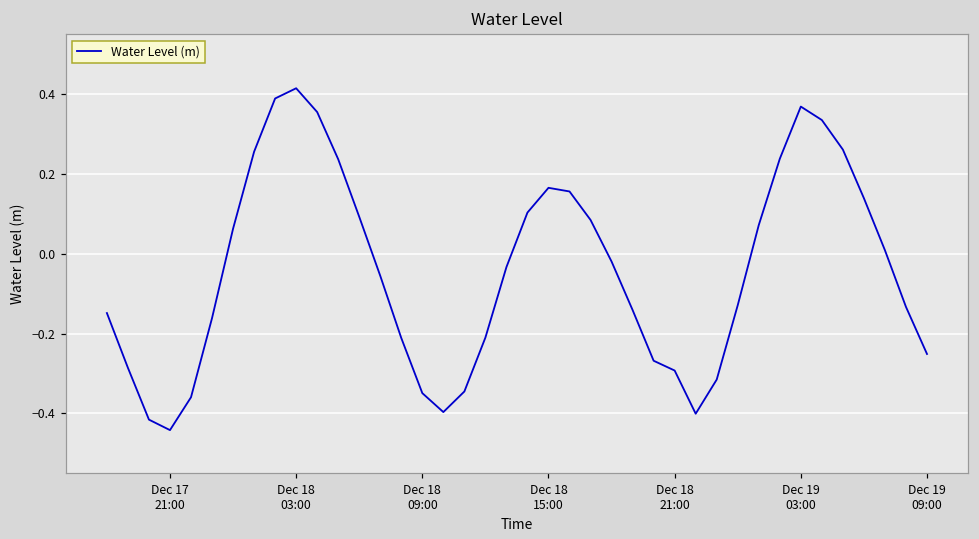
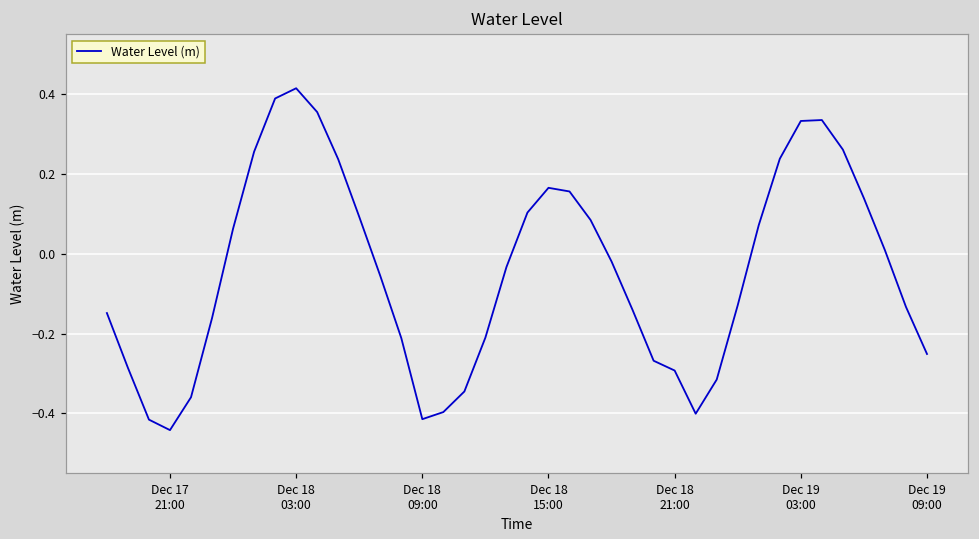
Dec 18 09:00: -0.35 -> -0.41
Dec 19 03:00: 0.37 -> 0.33
